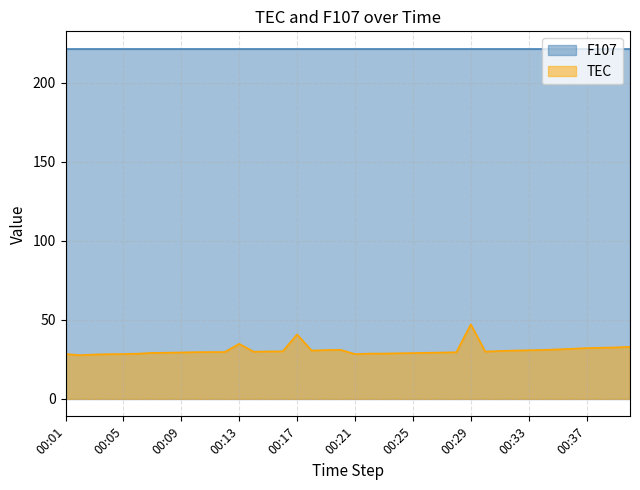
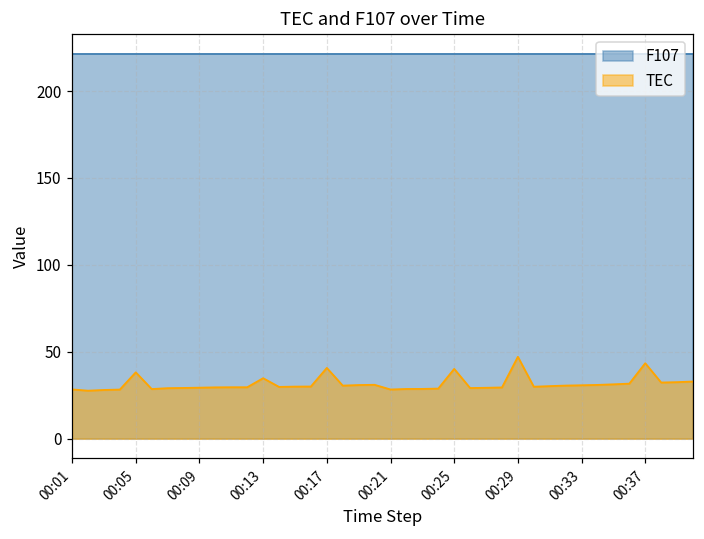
TEC, 00:05: 28 -> 38
TEC, 00:25: 29 -> 40
TEC, 00:37: 32 -> 43
